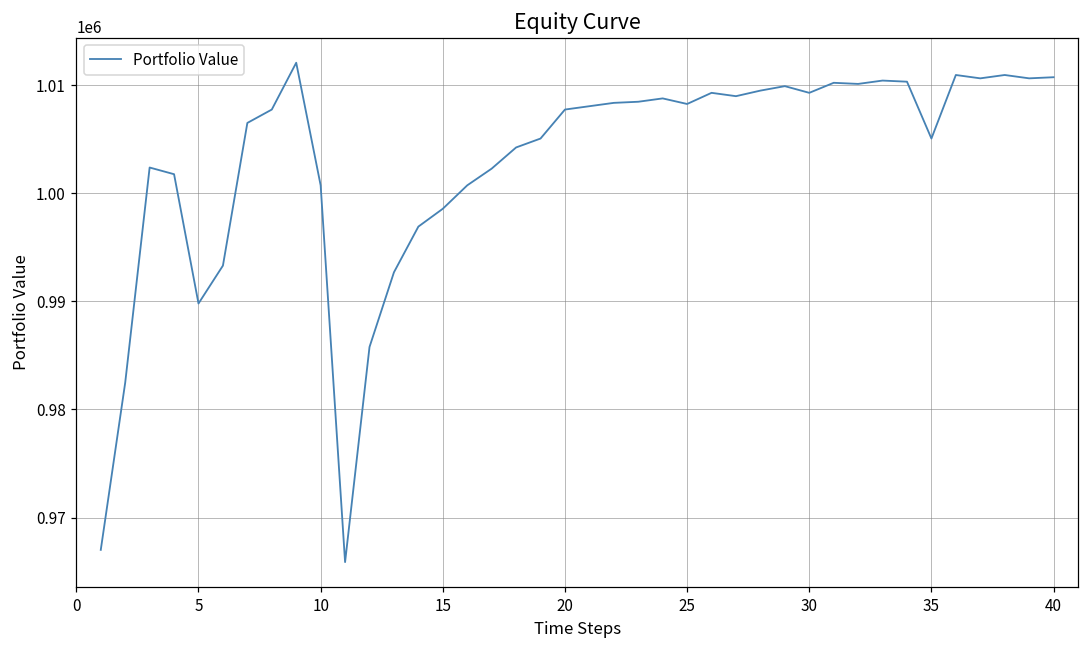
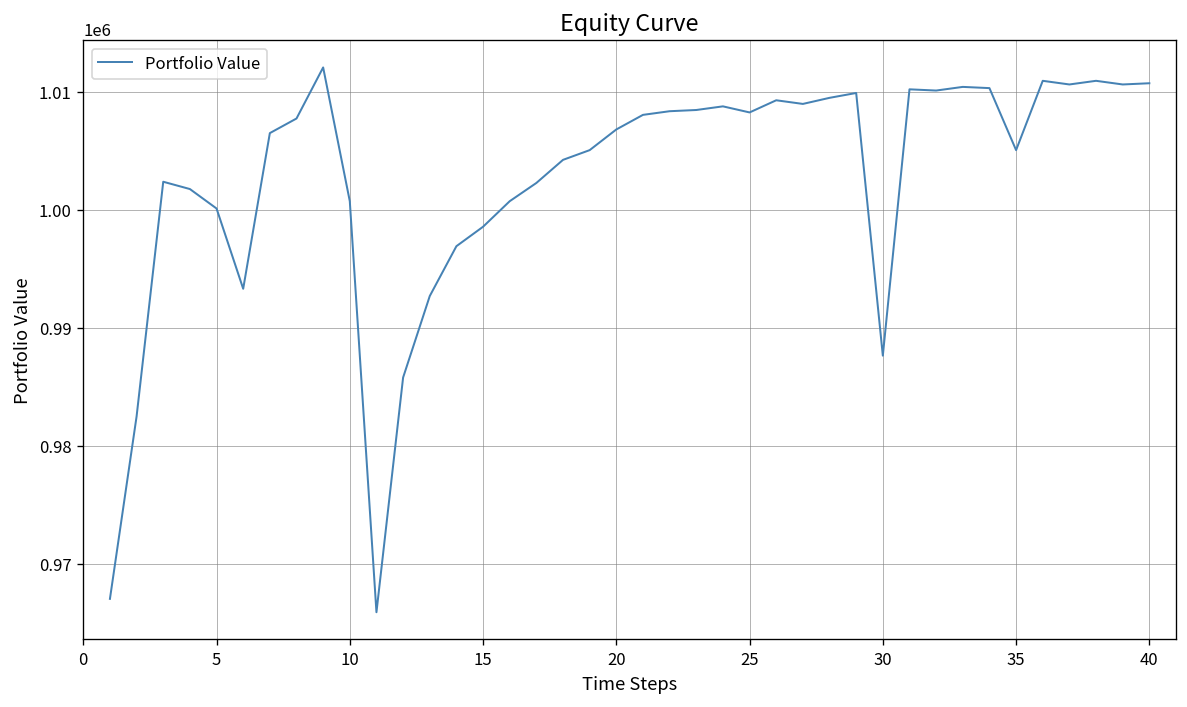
5: 990000 -> 1000000
20: 1008000 -> 1007000
30: 1009000 -> 988000
